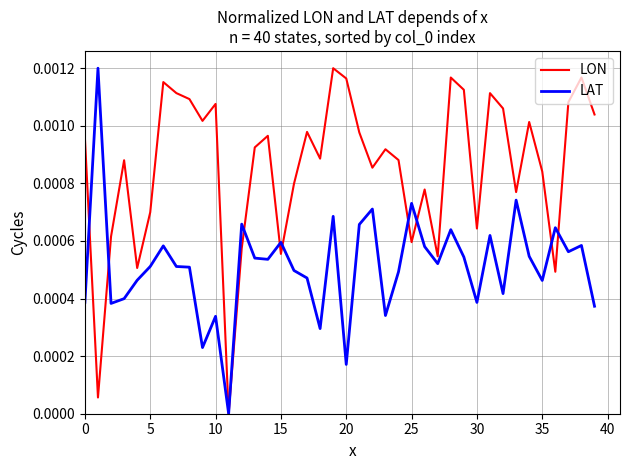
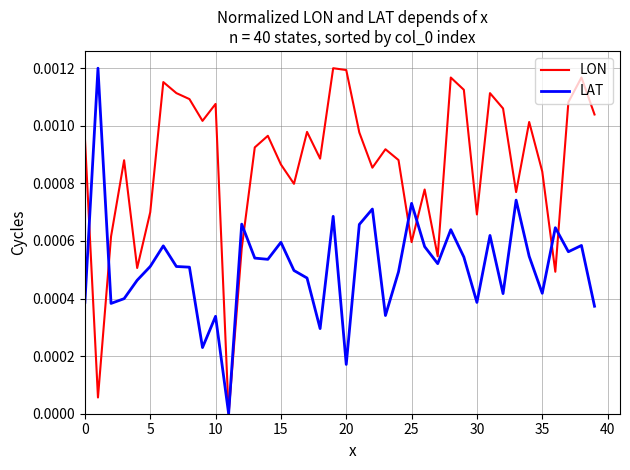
LON, 15: 0.00056 -> 0.00087
LON, 20: 0.00116 -> 0.00119
LON, 30: 0.00064 -> 0.00069
LAT, 35: 0.00046 -> 0.00042
